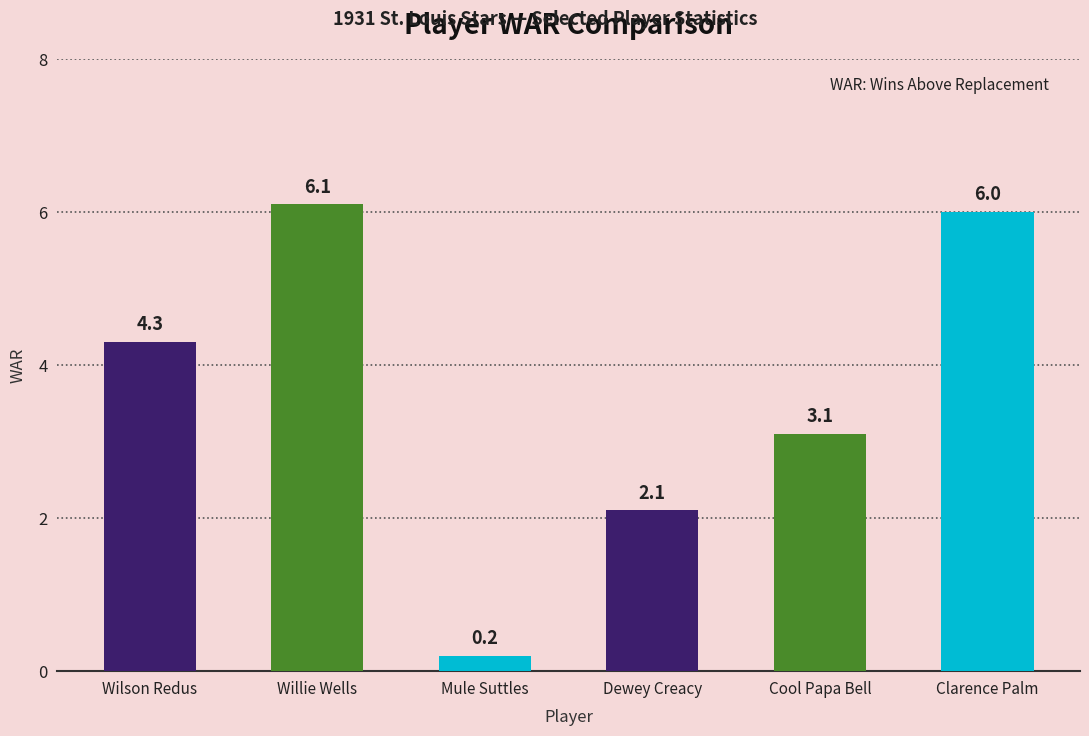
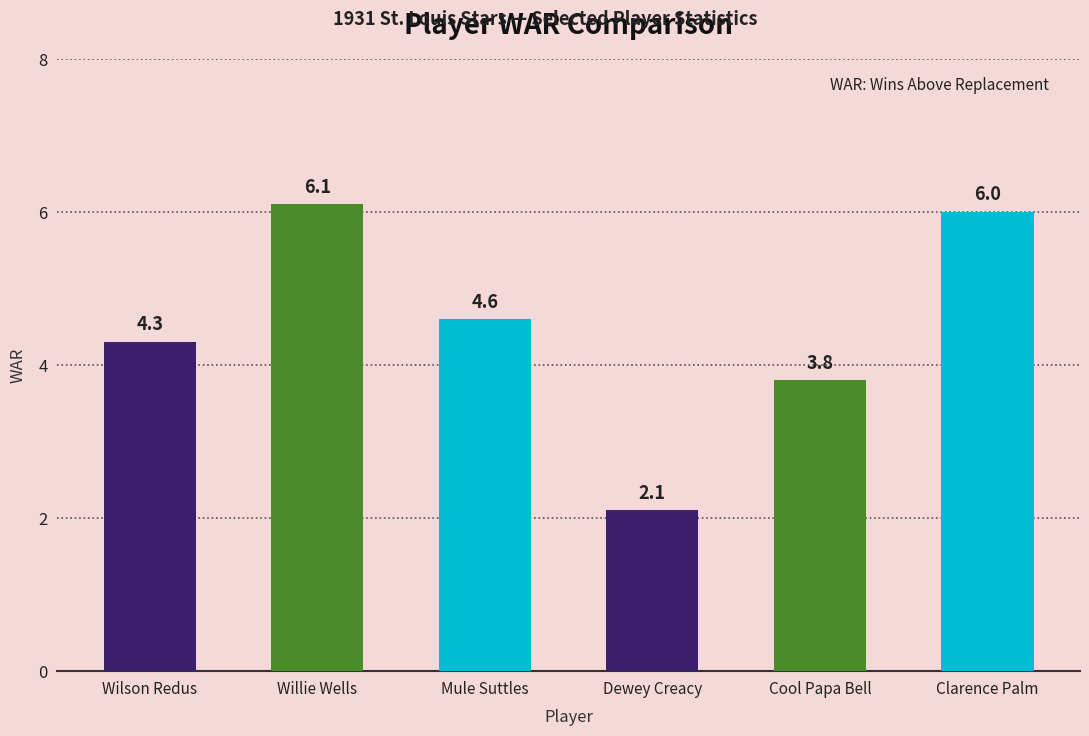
Mule Suttles: 0.2 -> 4.6
Cool Papa Bell: 3.1 -> 3.8
